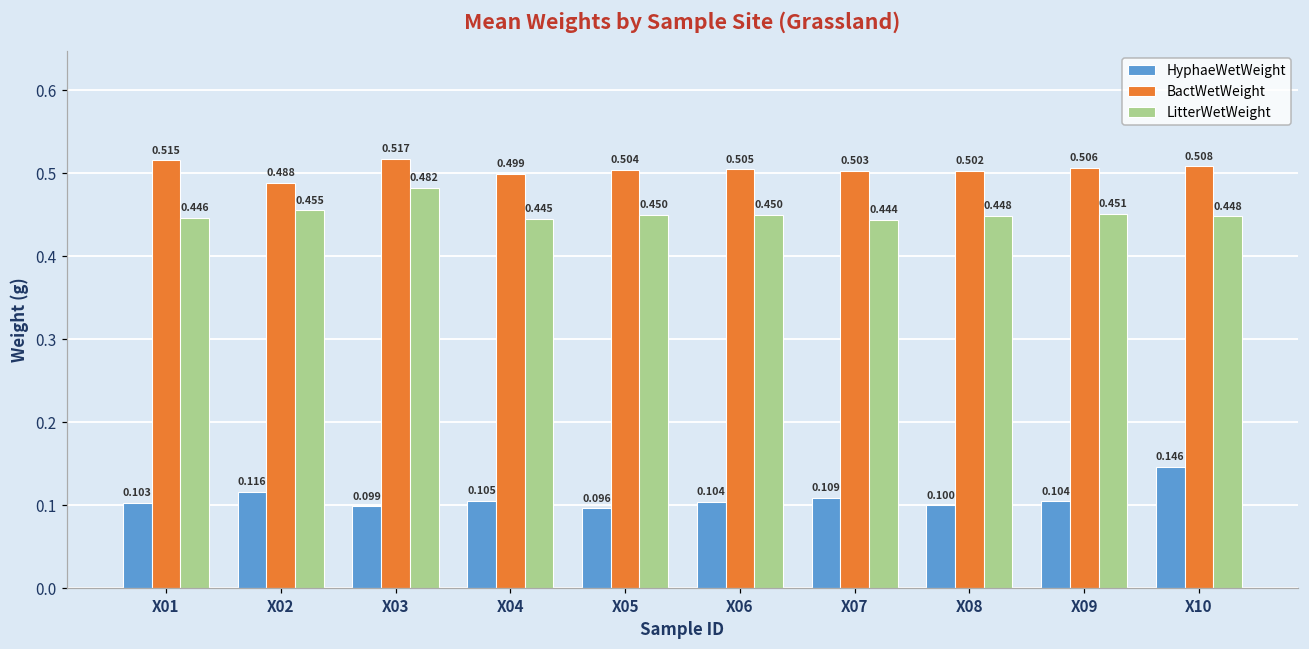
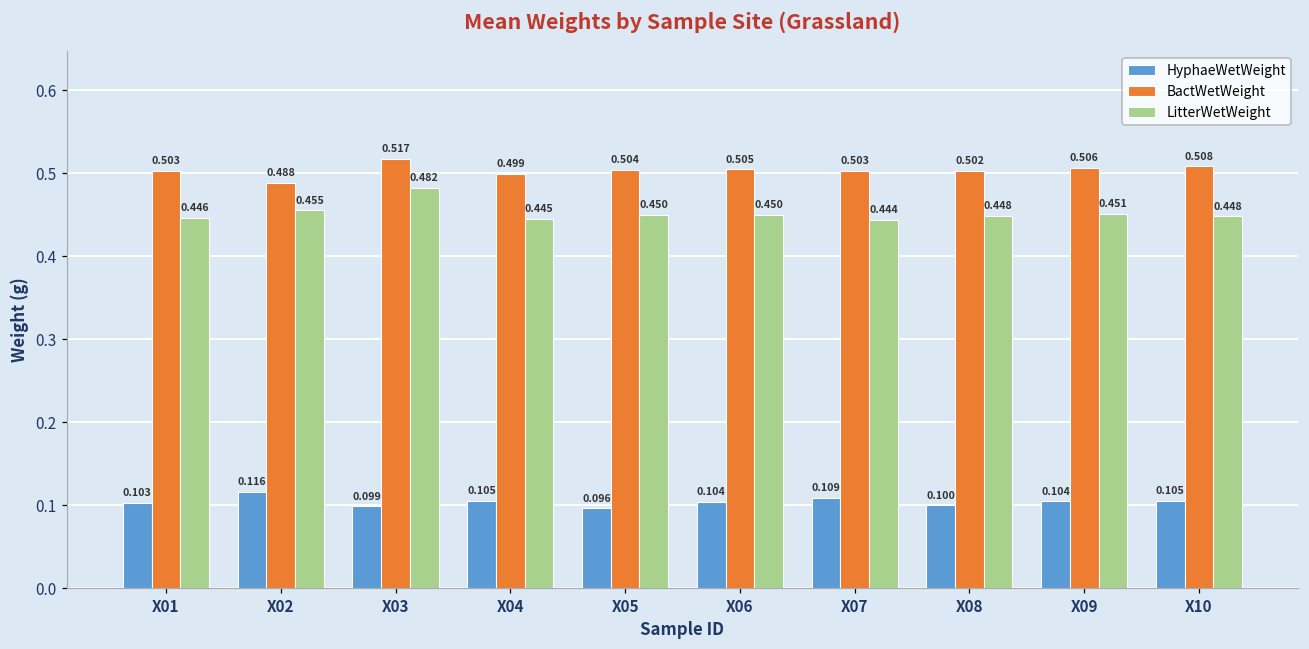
BactWetWeight, X01: 0.515 -> 0.503
HyphaeWetWeight, X10: 0.146 -> 0.105
